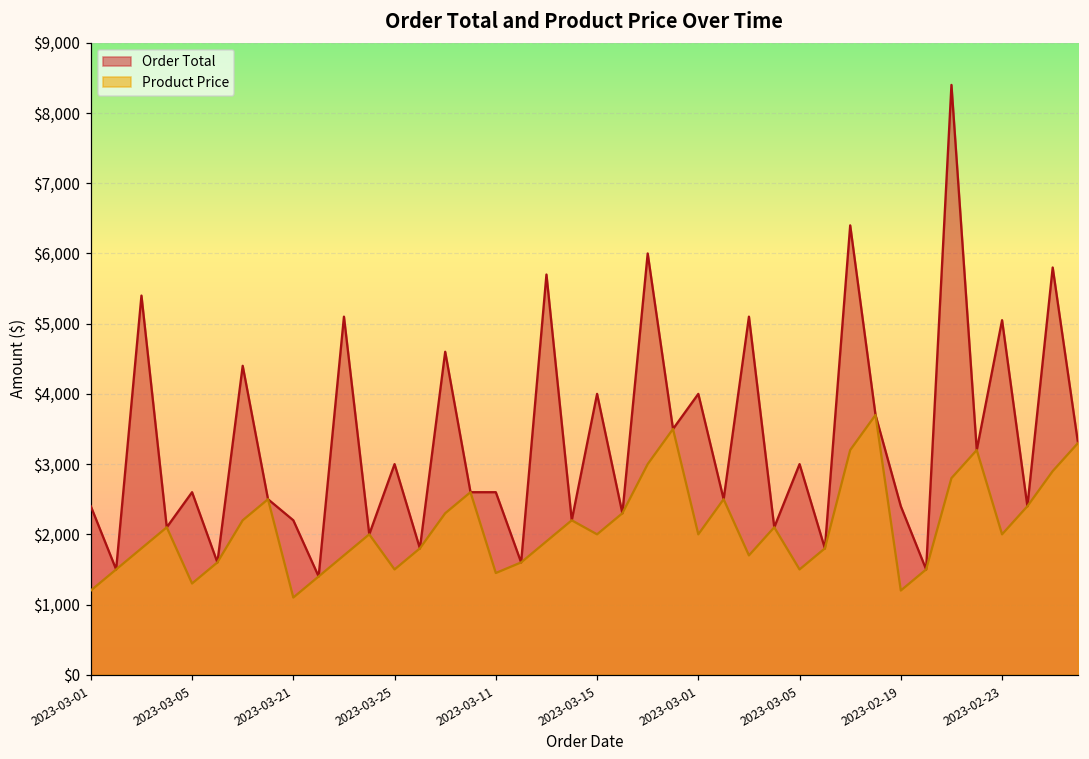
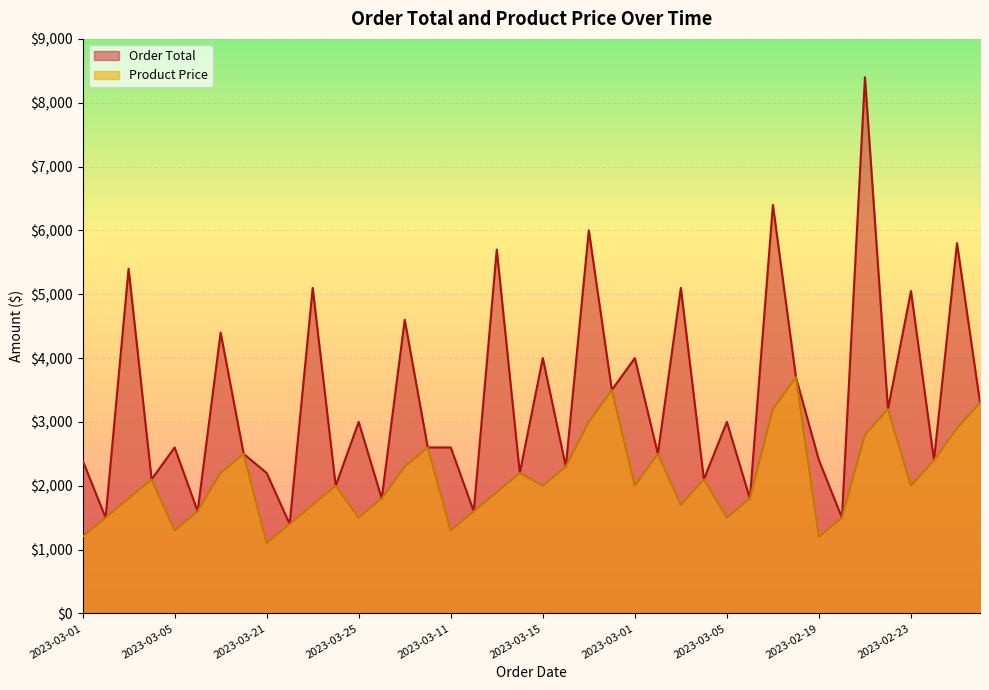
Product Price, 2023-03-11: $1,400 -> $1,300
